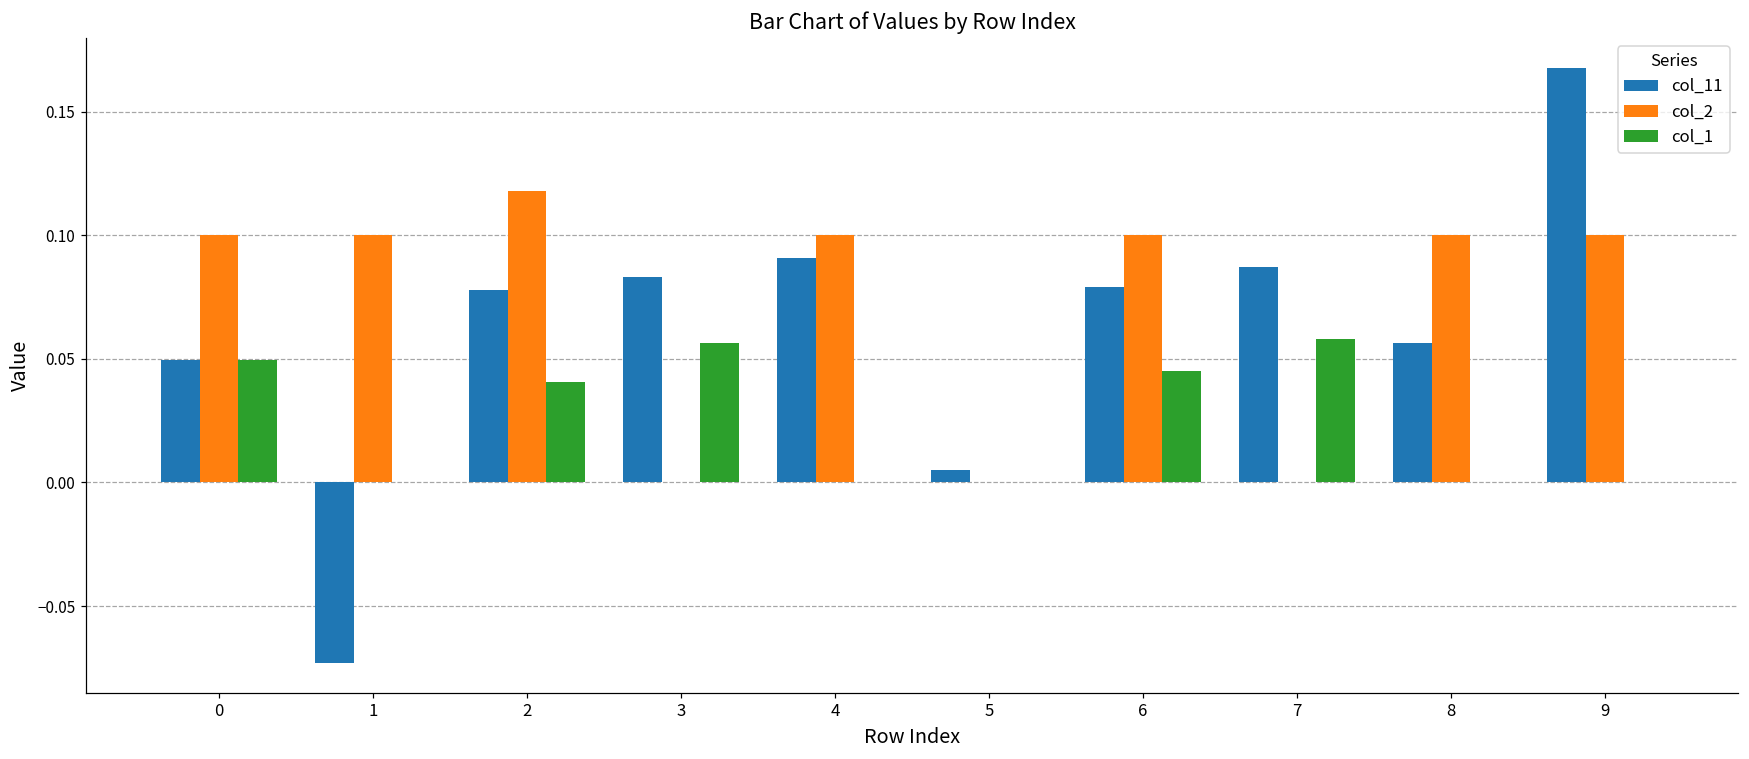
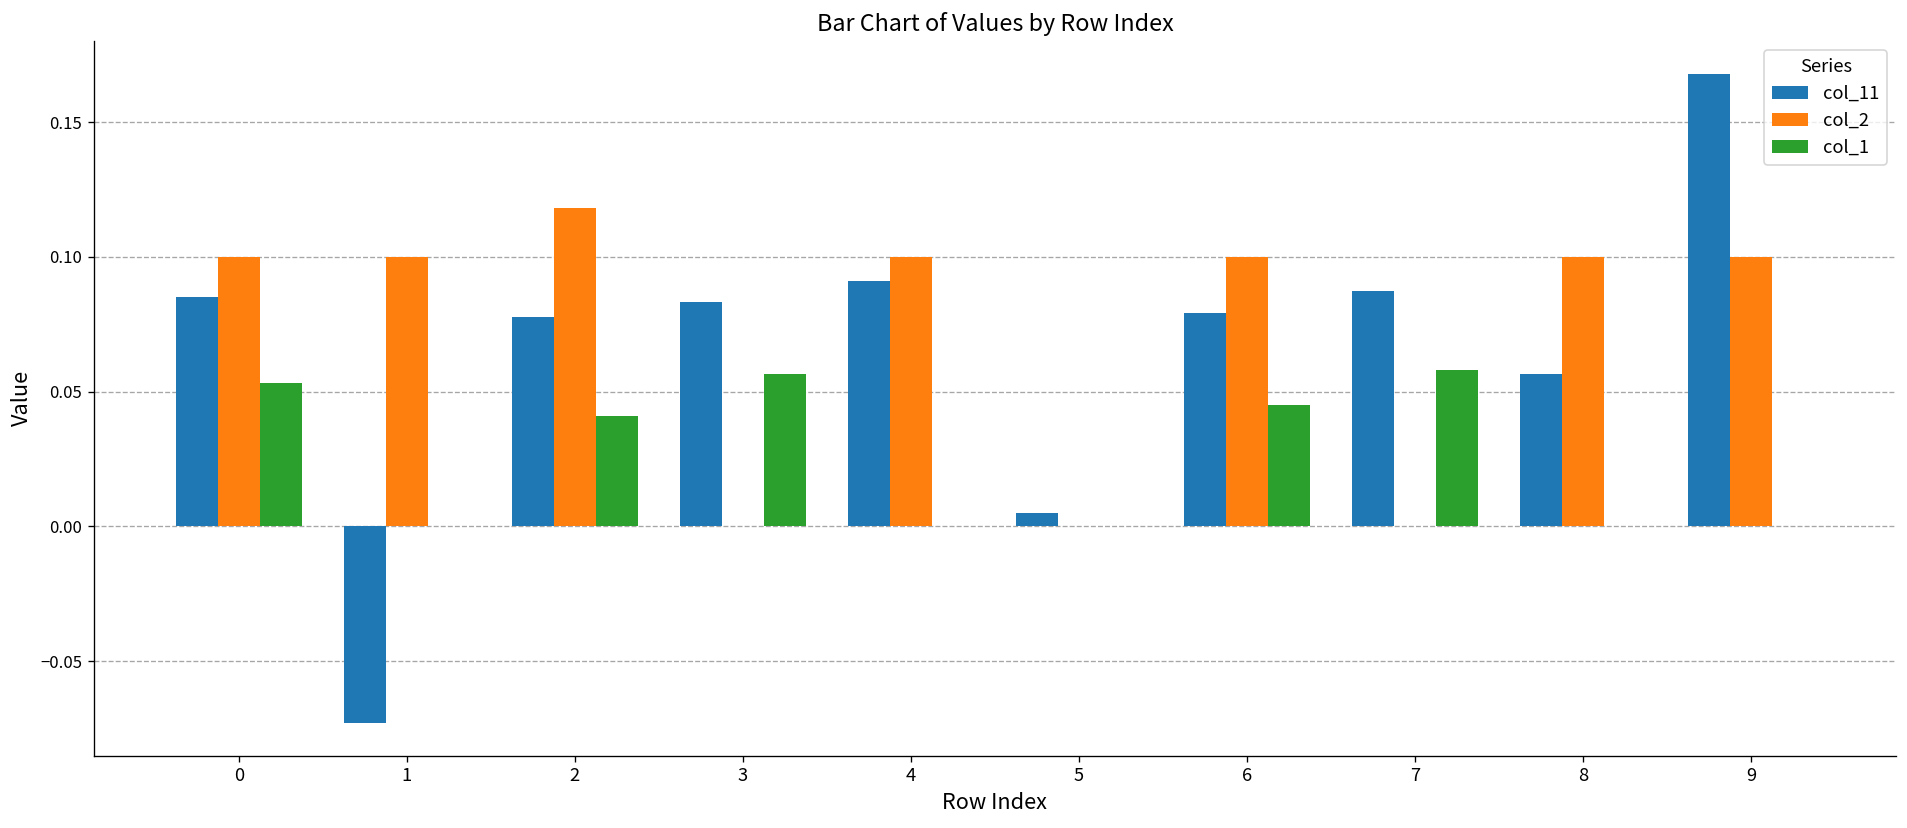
col_11, 0: 0.050 -> 0.085
col_1, 0: 0.049 -> 0.053
